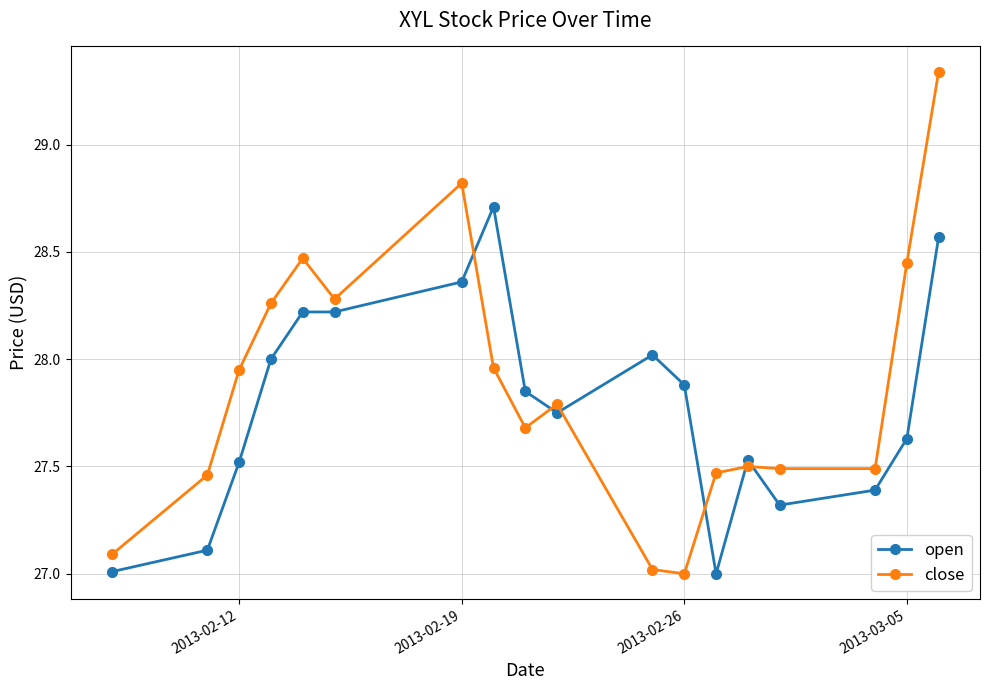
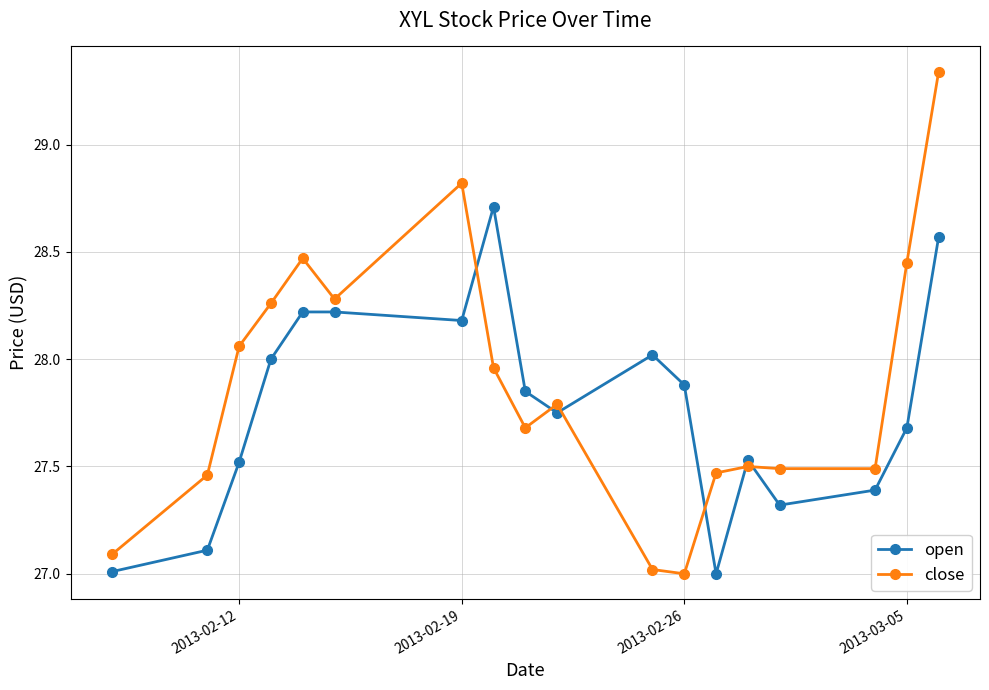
close, 2013-02-12: 27.95 -> 28.06
open, 2013-02-19: 28.36 -> 28.18
open, 2013-03-05: 27.63 -> 27.68
